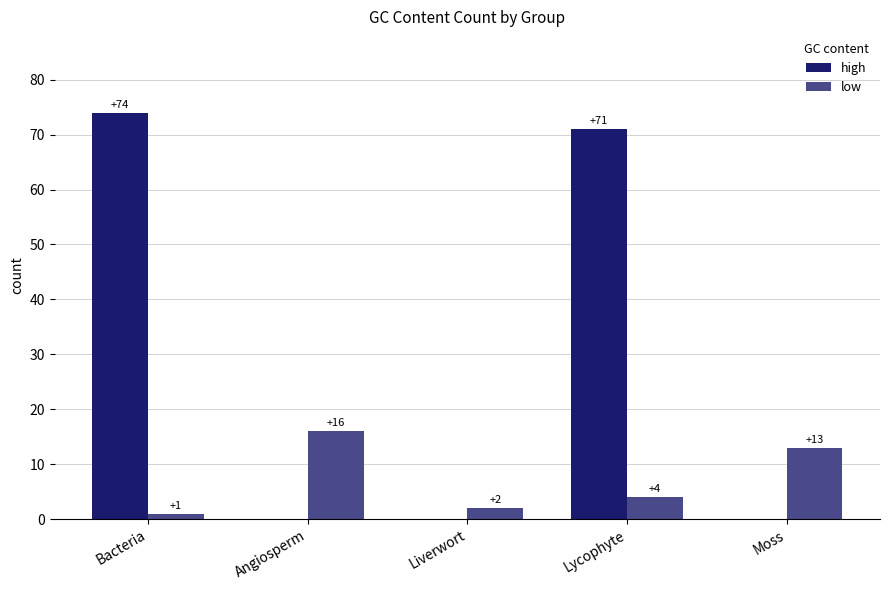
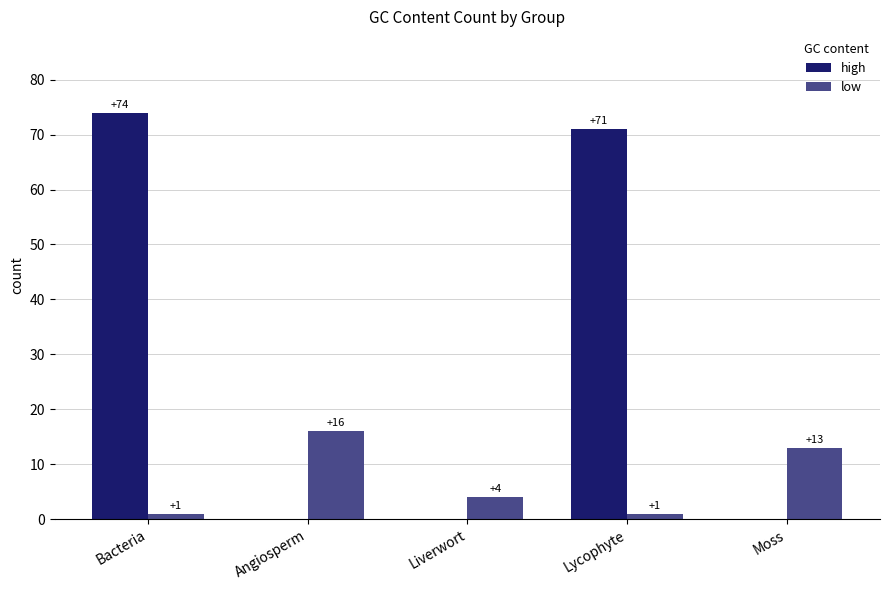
low, Liverwort: +2 -> +4
low, Lycophyte: +4 -> +1
